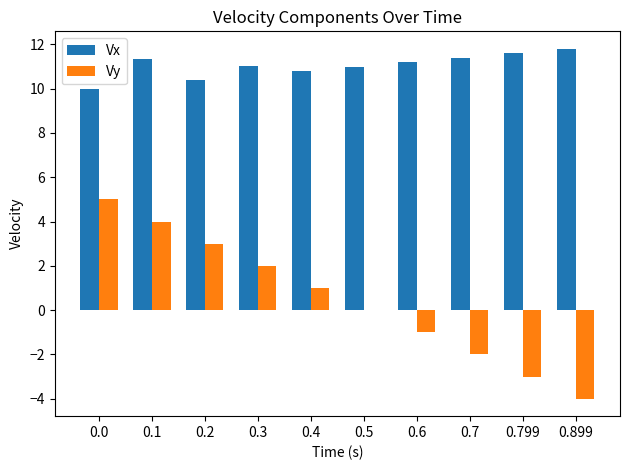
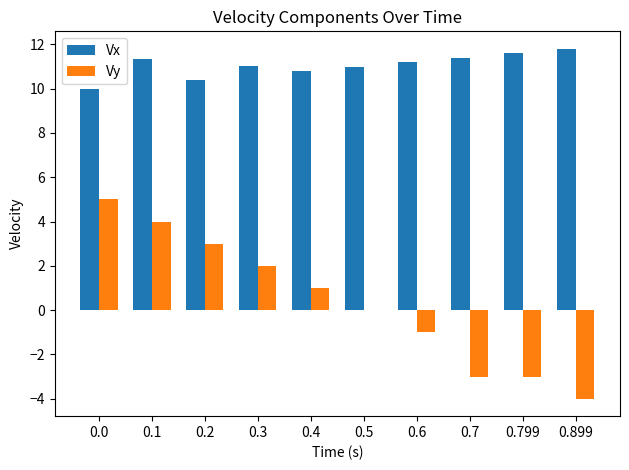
Vy, 0.7: -2 -> -3
